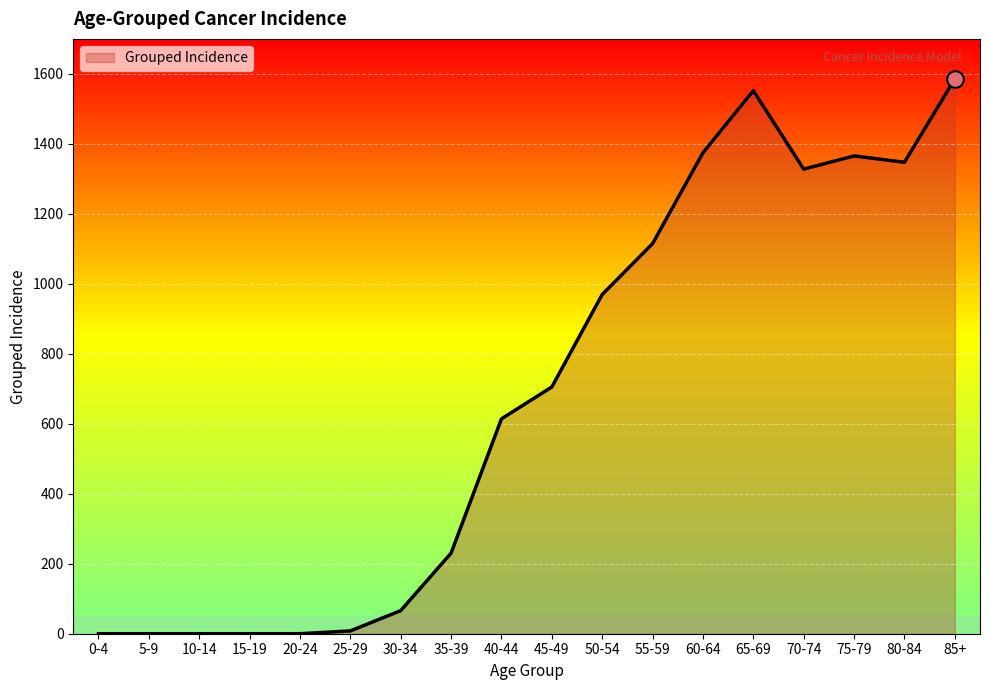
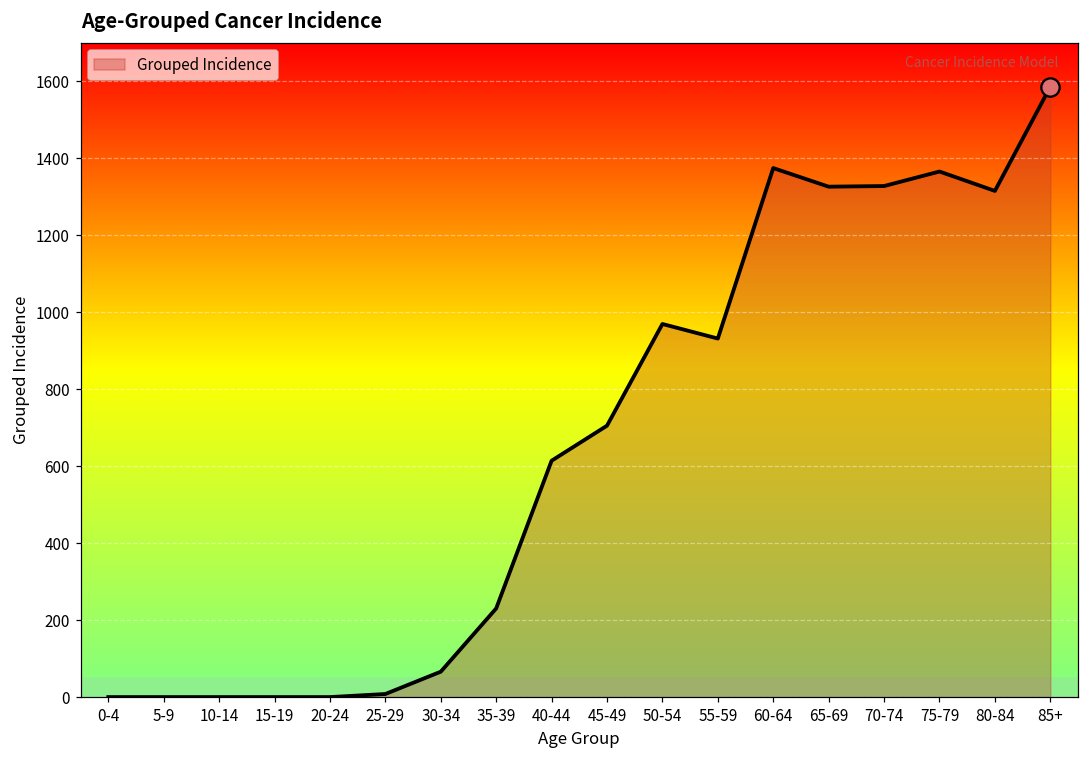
Grouped Incidence, 55-59: 1110 -> 930
Grouped Incidence, 65-69: 1550 -> 1330
Grouped Incidence, 80-84: 1350 -> 1320
